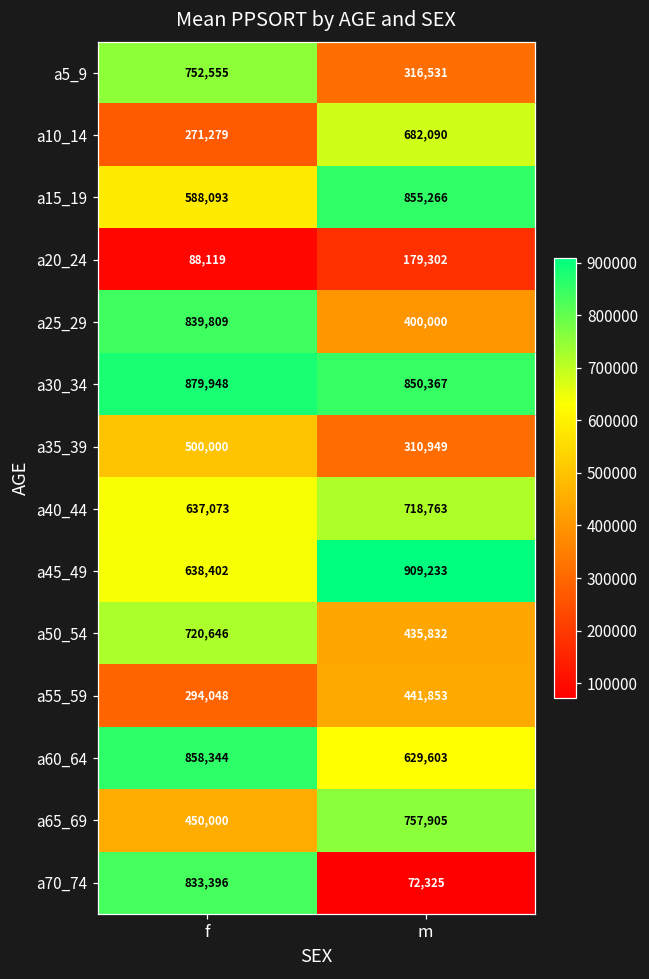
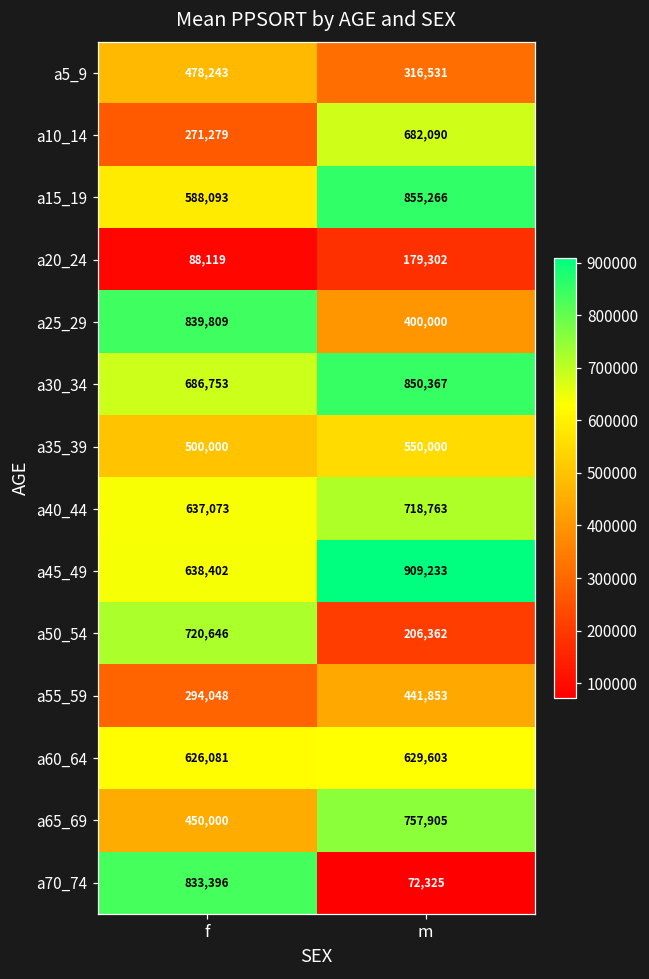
a5_9, f: 752,555 -> 478,243
a30_34, f: 879,948 -> 686,753
a35_39, m: 310,949 -> 550,000
a50_54, m: 435,832 -> 206,362
a60_64, f: 858,344 -> 626,081
